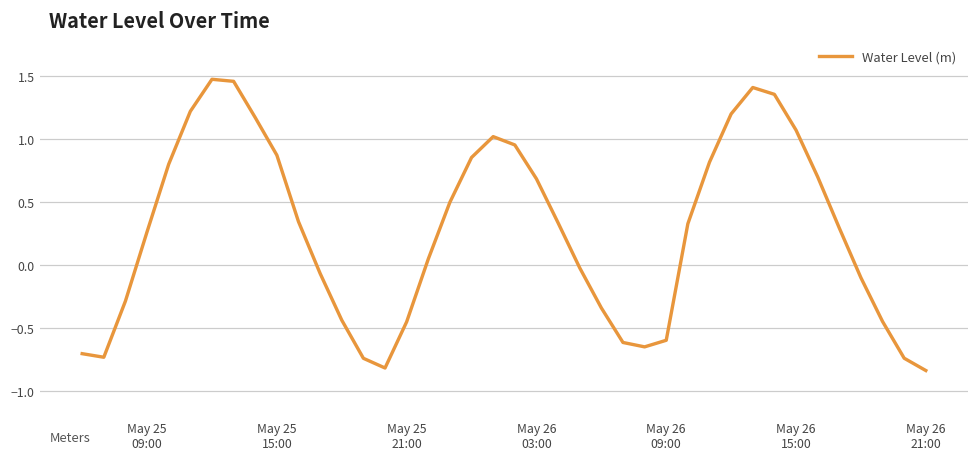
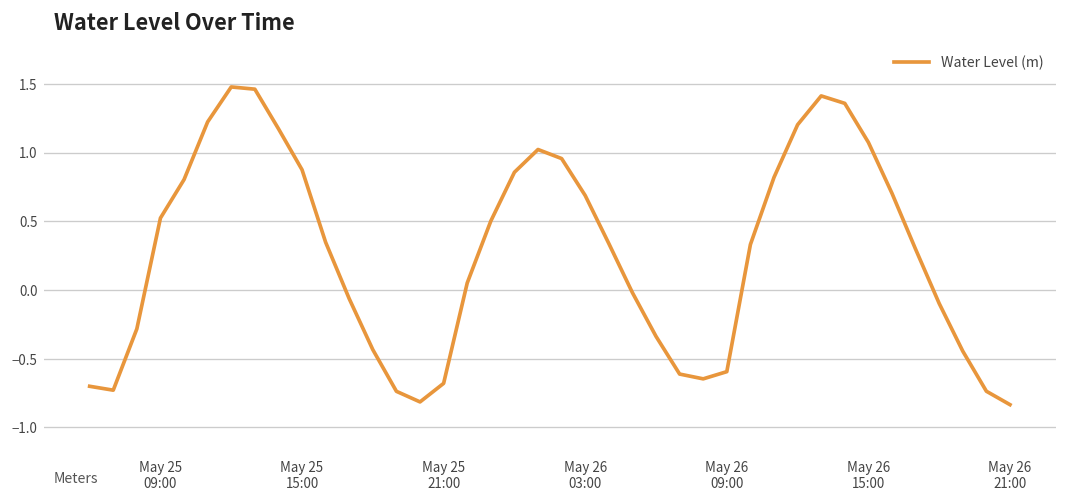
May 25 09:00: 0.27 -> 0.52
May 25 21:00: -0.45 -> -0.68
